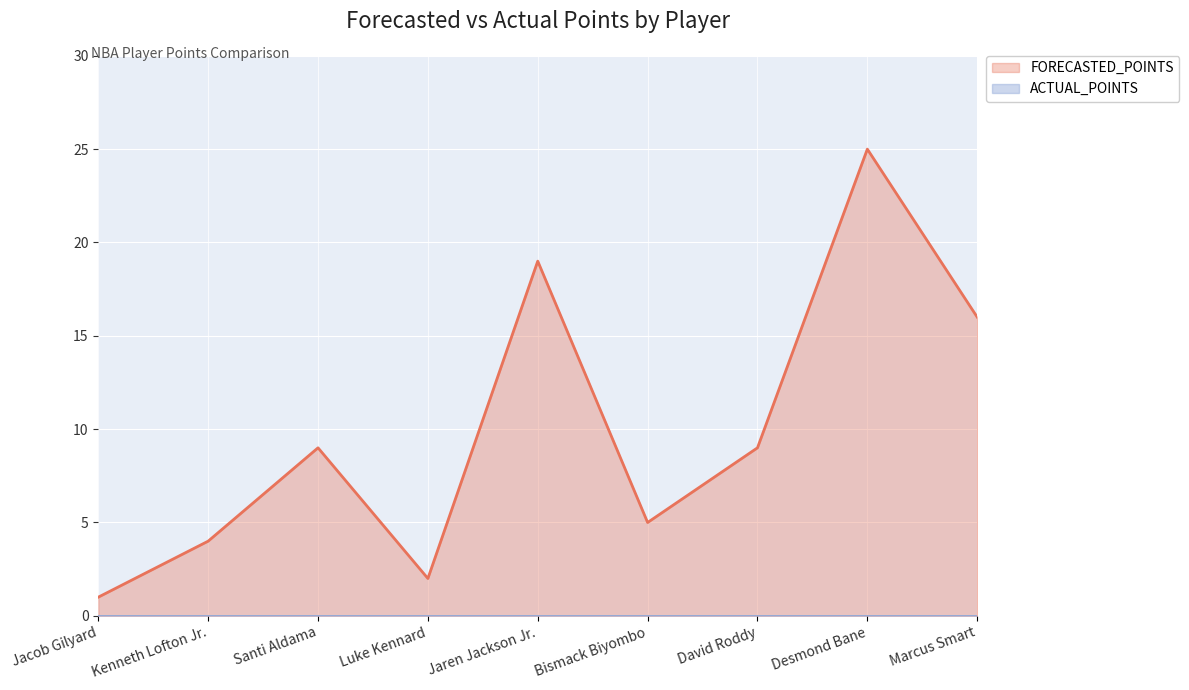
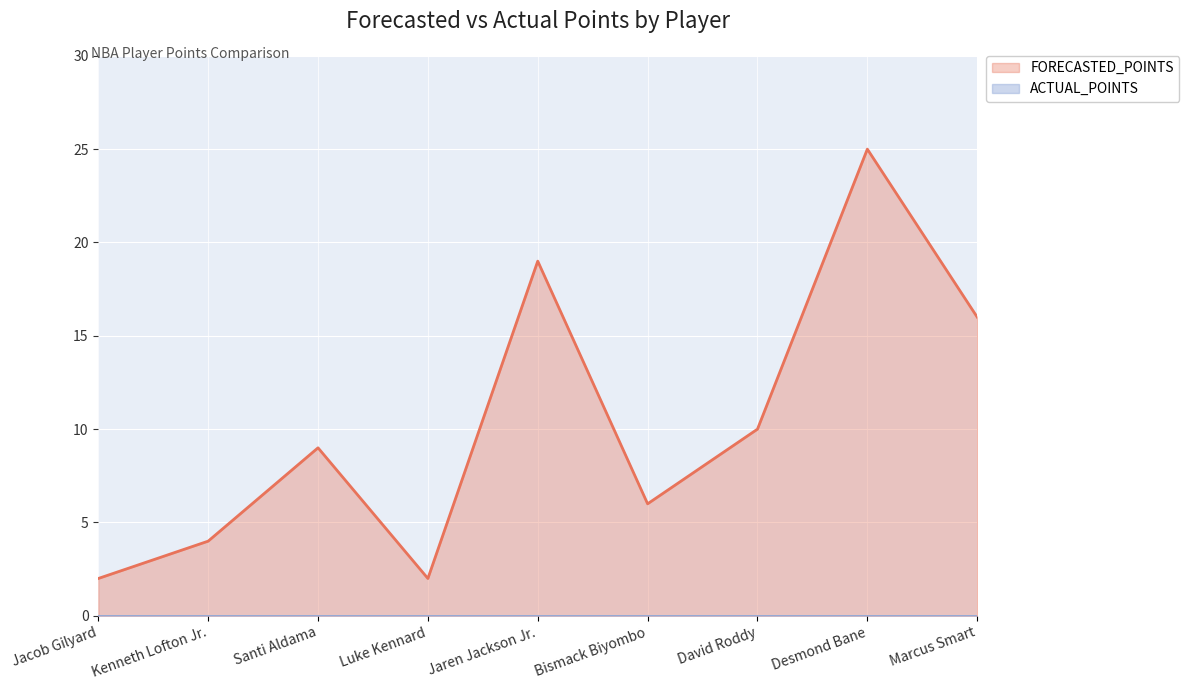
FORECASTED_POINTS, Jacob Gilyard: 1 -> 2
FORECASTED_POINTS, Bismack Biyombo: 5 -> 6
FORECASTED_POINTS, David Roddy: 9 -> 10
